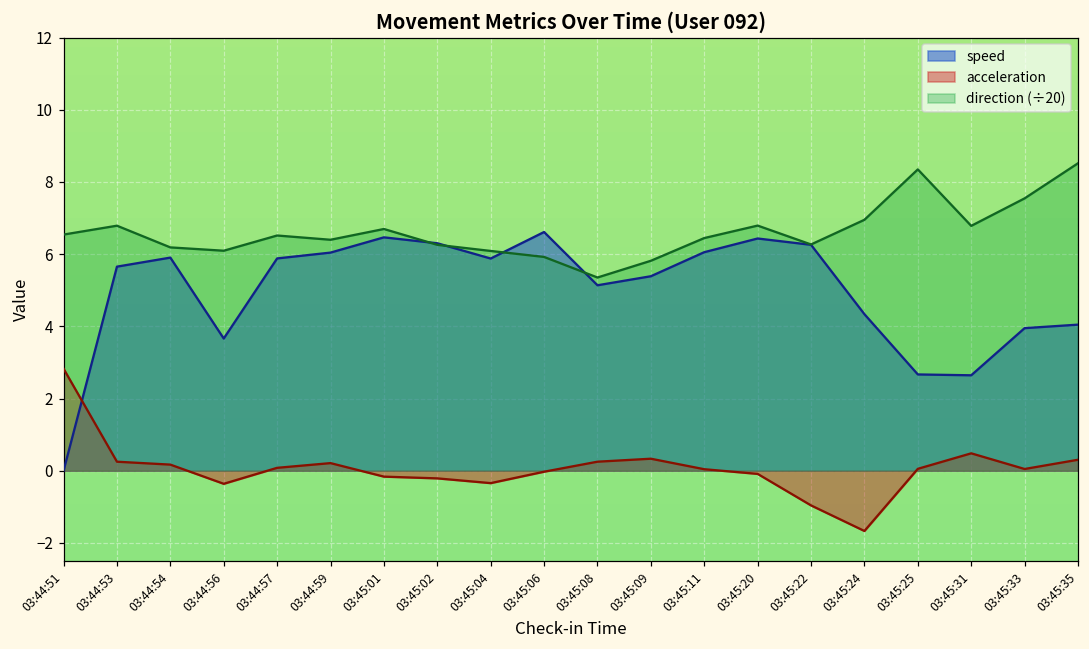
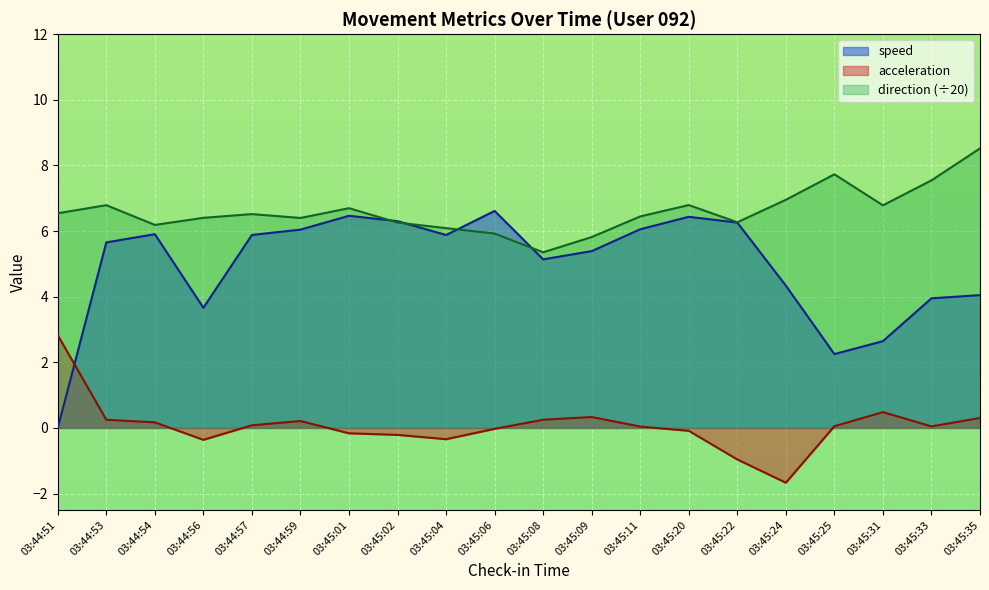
direction (÷20), 03:44:56: 6.1 -> 6.4
speed, 03:45:25: 2.7 -> 2.3
direction (÷20), 03:45:25: 8.3 -> 7.7
